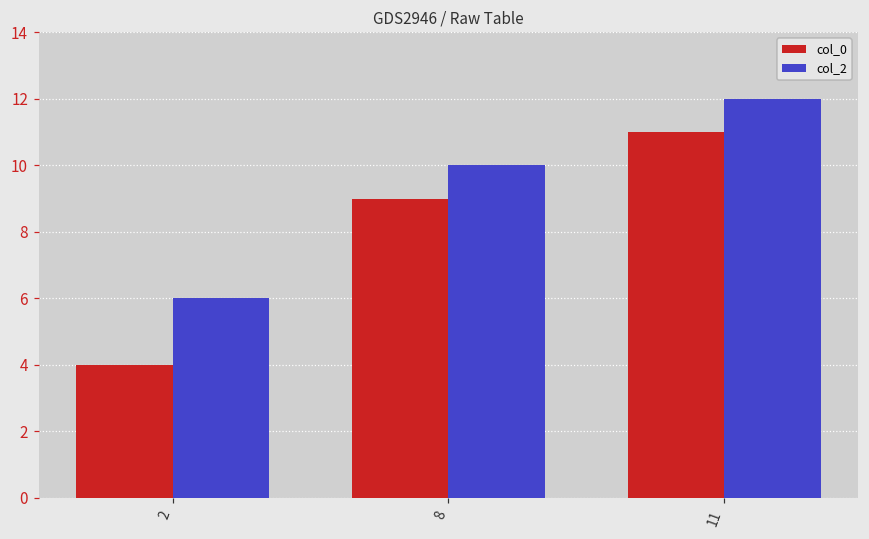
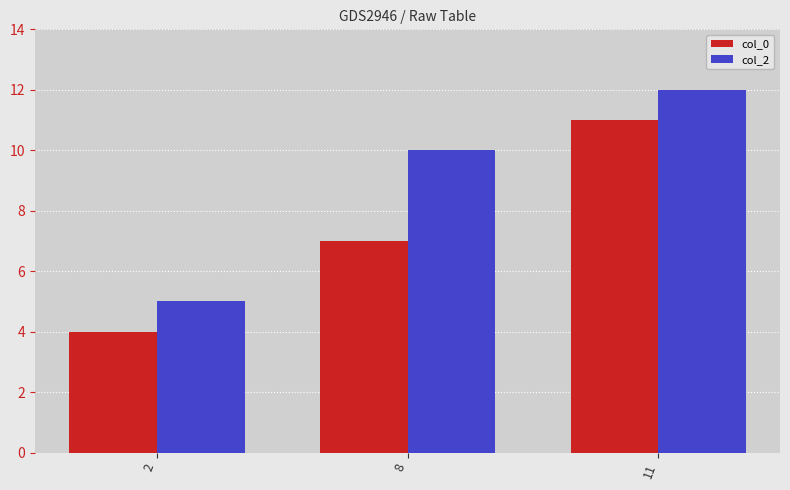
col_2, 2: 6 -> 5
col_0, 8: 9 -> 7
